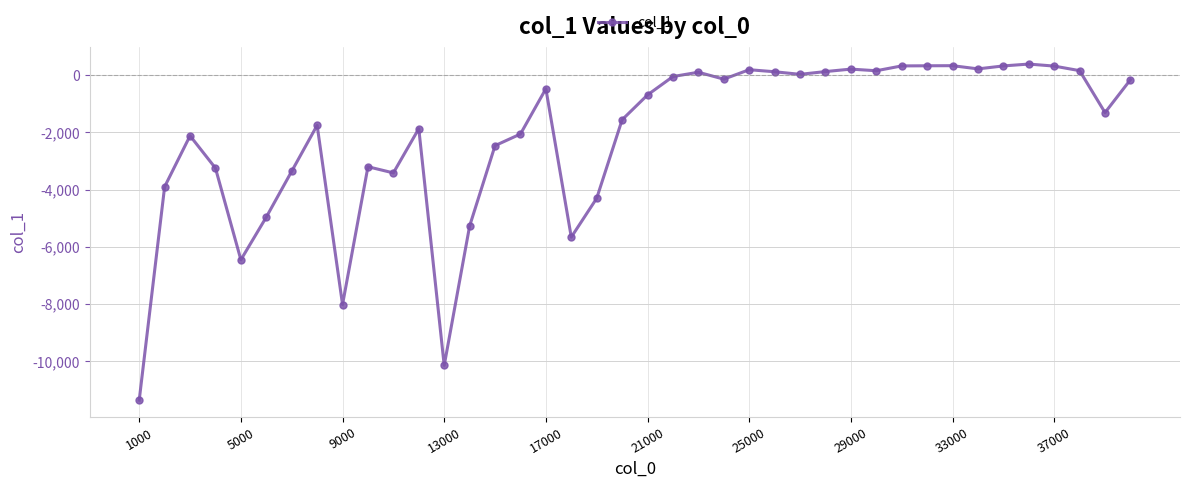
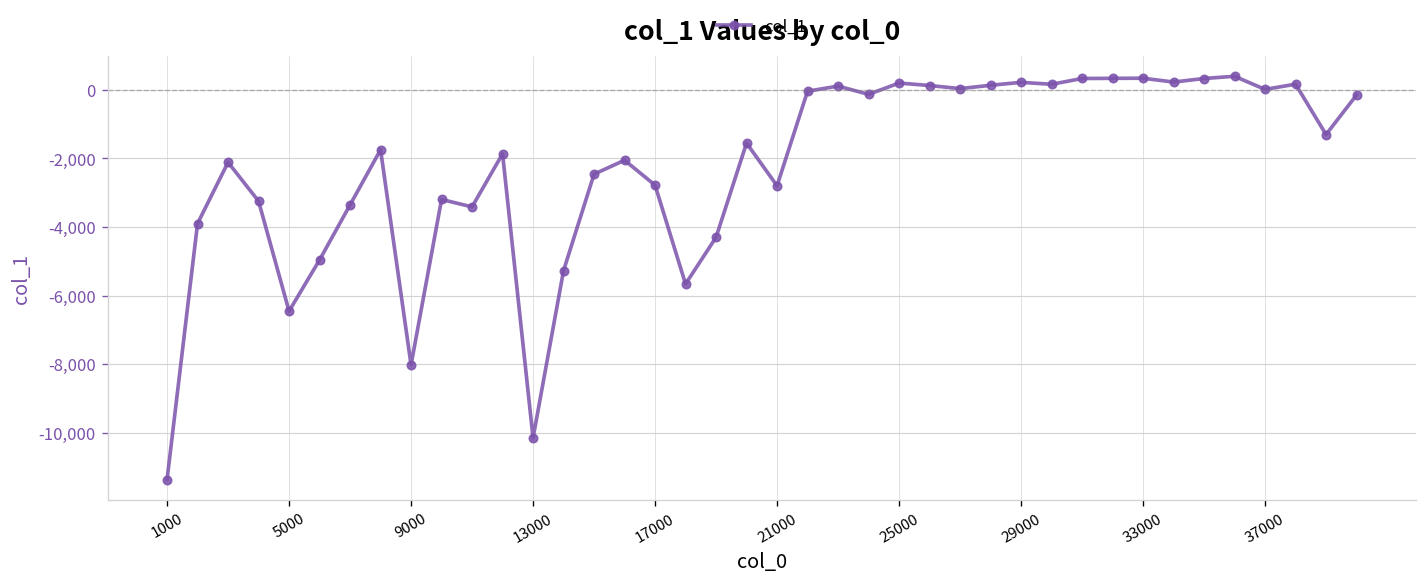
17000: -500 -> -2,800
21000: -700 -> -2,800
37000: 300 -> 0
